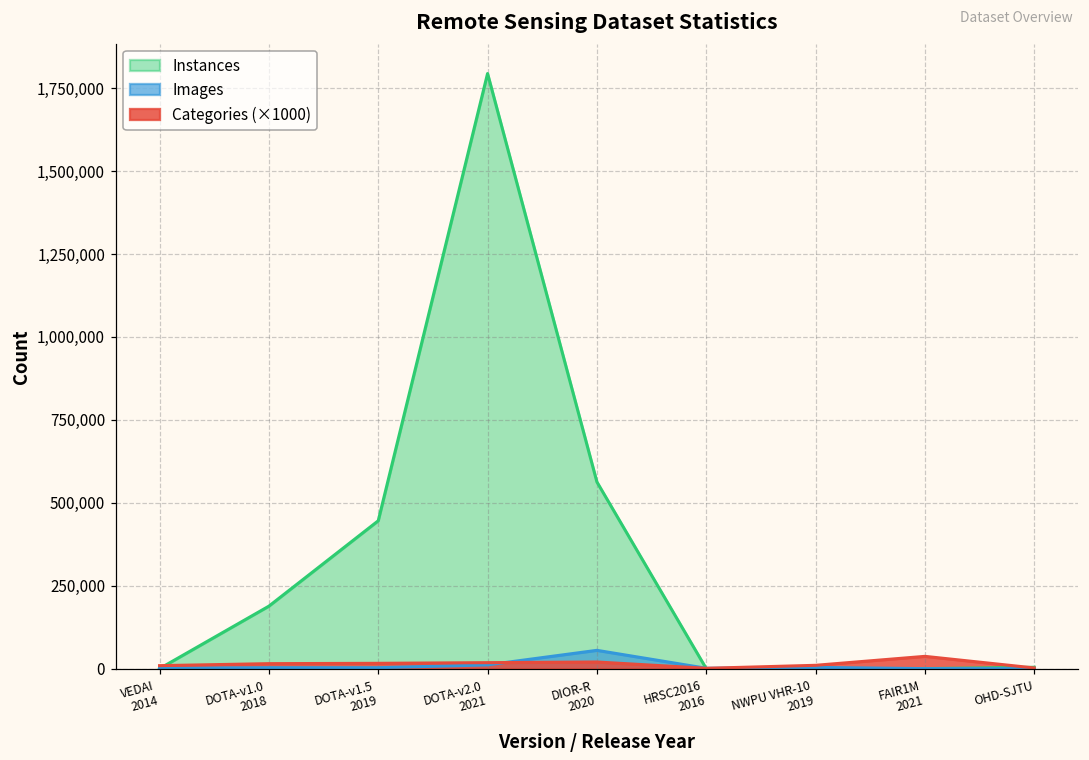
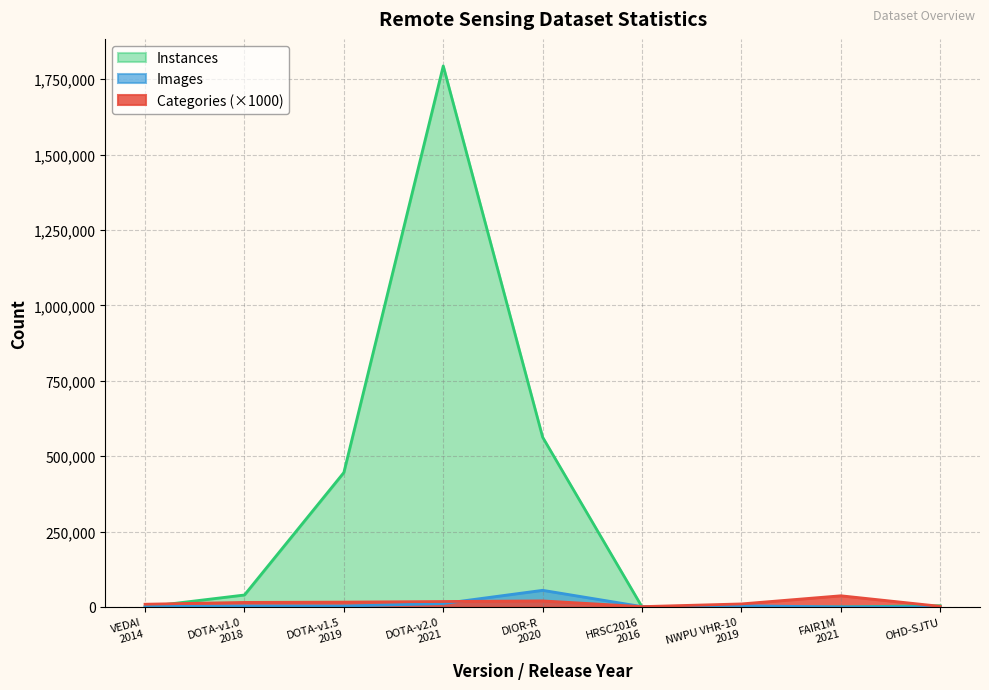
Instances, DOTA-v1.0 2018: 190,000 -> 40,000
